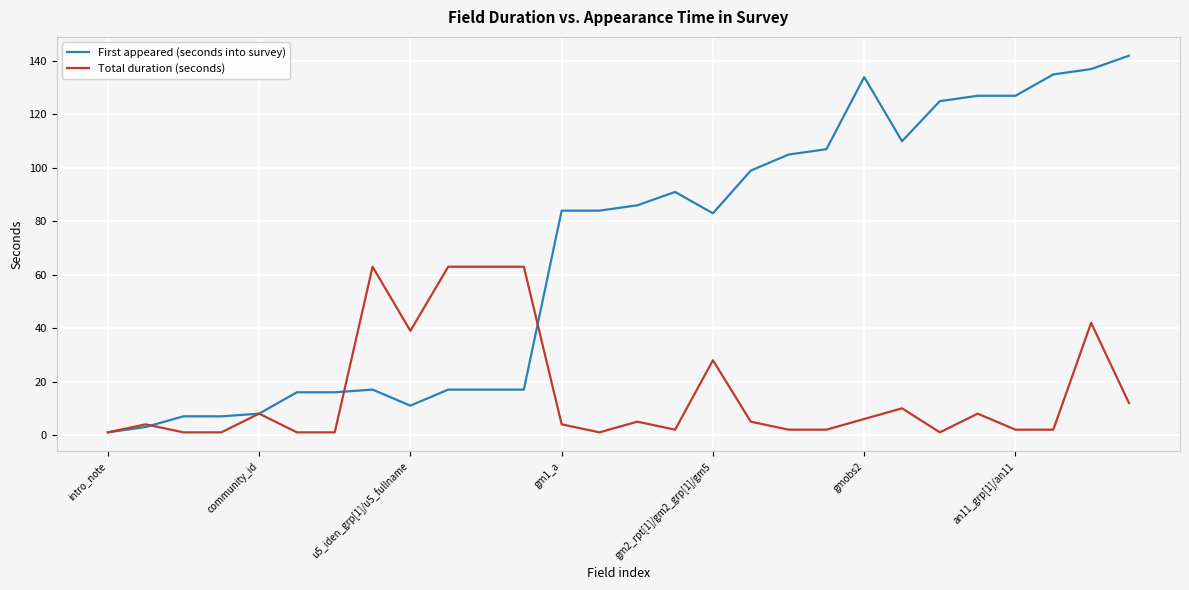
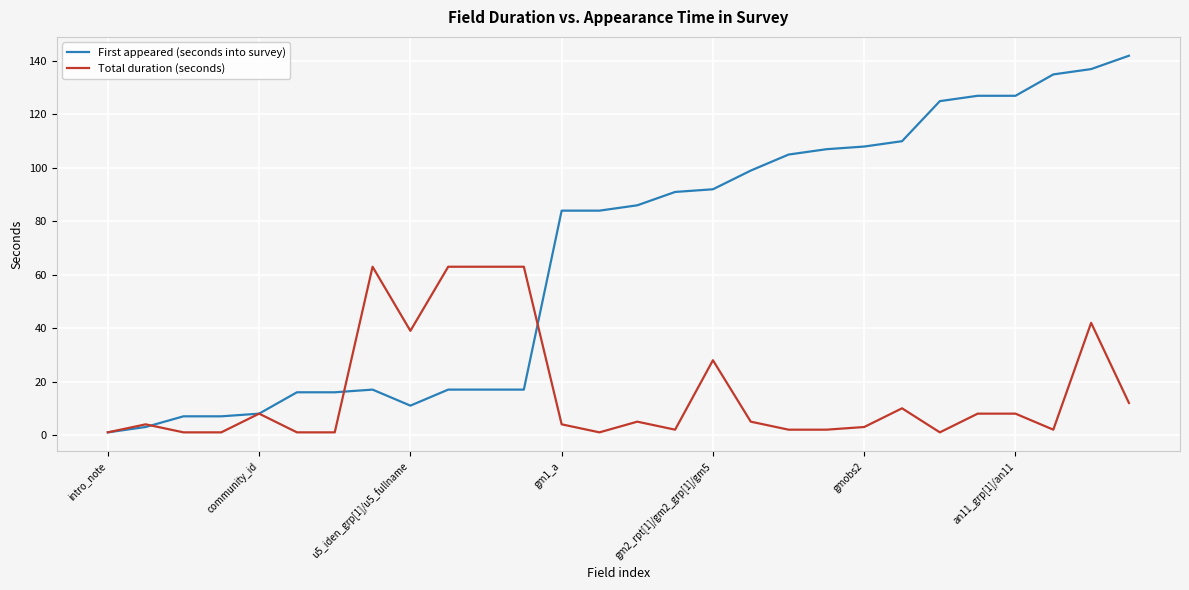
First appeared (seconds into survey), gm2_rpt[1]/gm2_grp[1]/gm5: 83 -> 92
First appeared (seconds into survey), gmobs2: 134 -> 108
Total duration (seconds), gmobs2: 6 -> 3
Total duration (seconds), an11_grp[1]/an11: 2 -> 8
